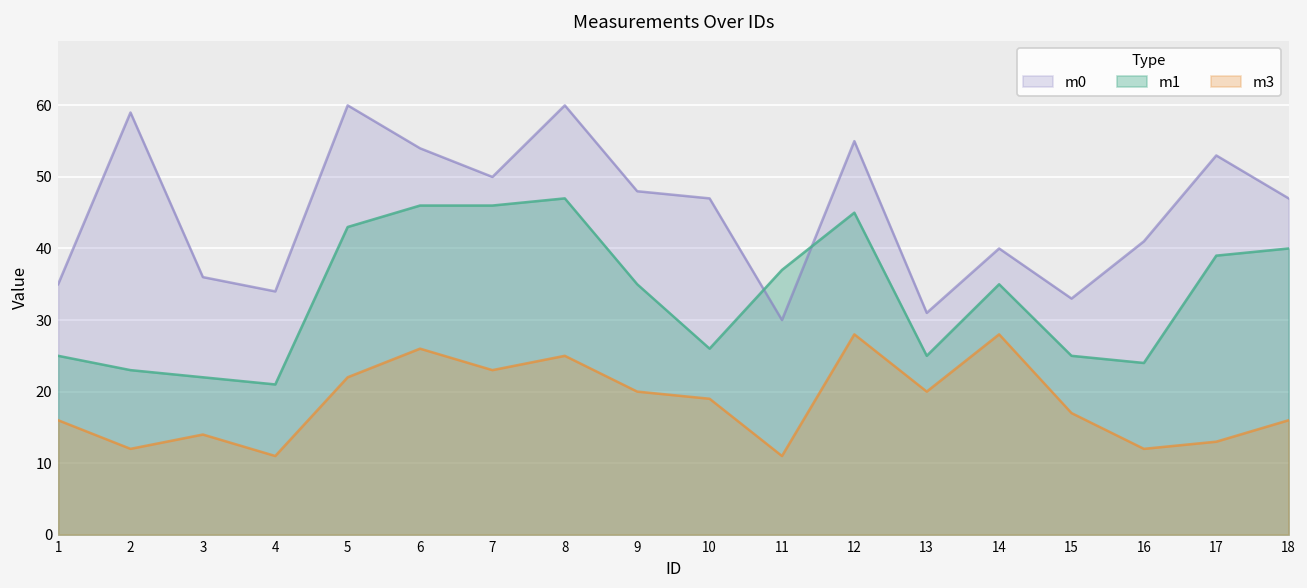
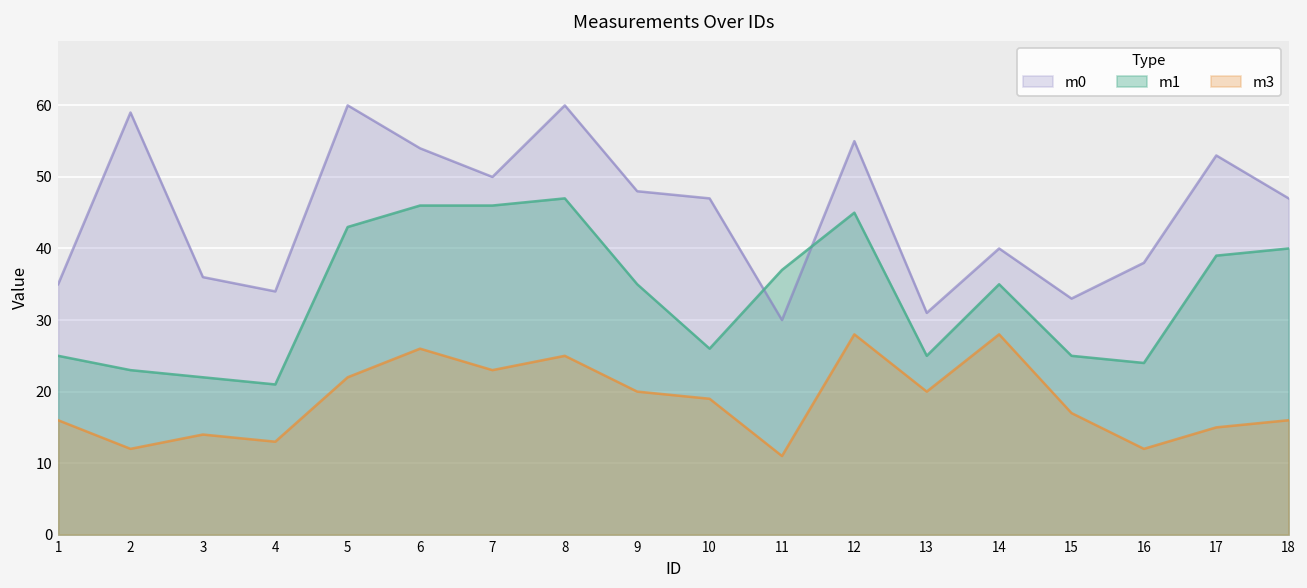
m3, 4: 11 -> 13
m0, 16: 41 -> 38
m3, 17: 13 -> 15
